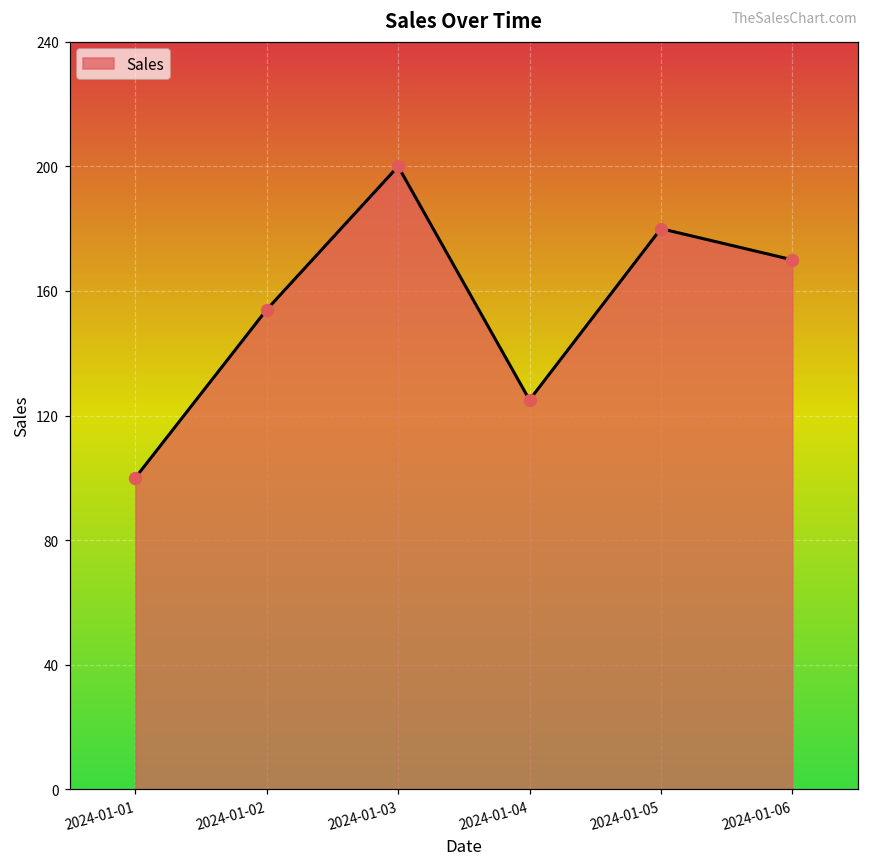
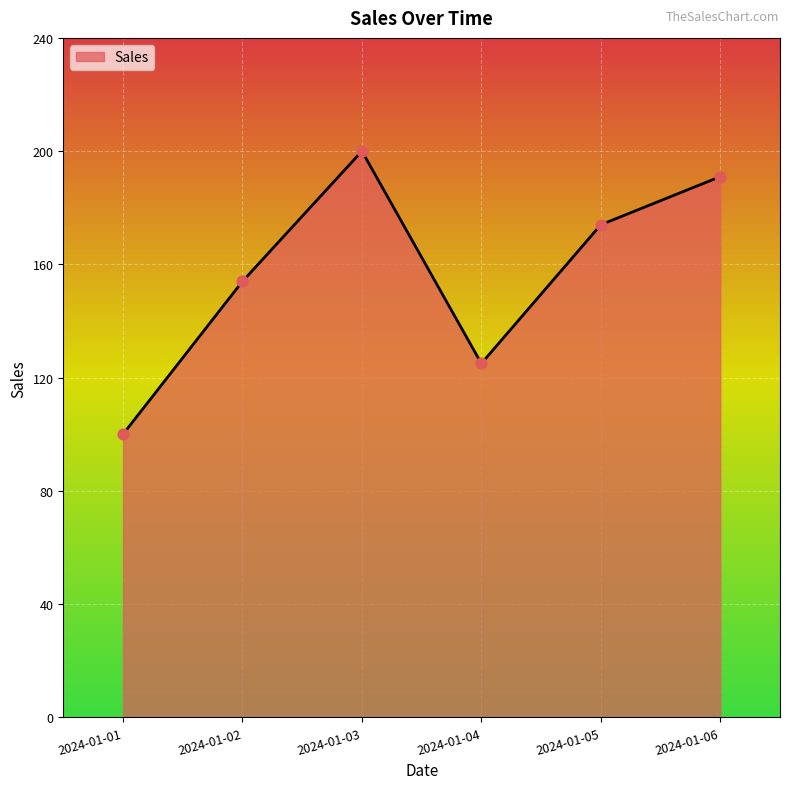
2024-01-05: 180 -> 174
2024-01-06: 170 -> 191
